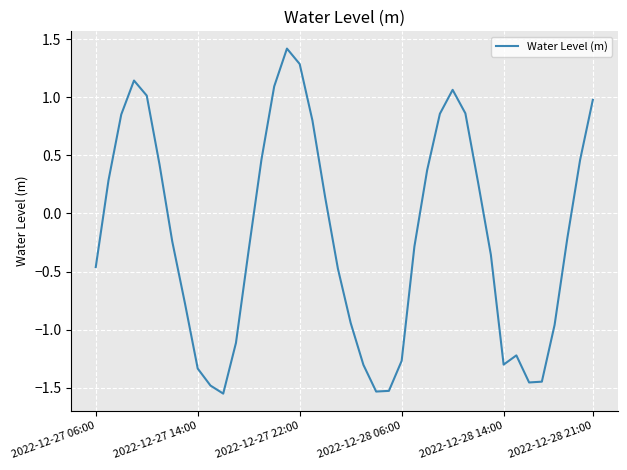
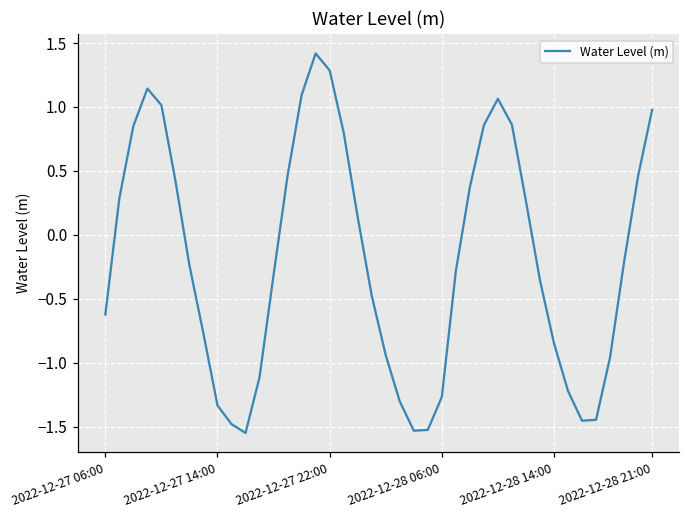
2022-12-27 06:00: -0.46 -> -0.62
2022-12-28 14:00: -1.30 -> -0.85
